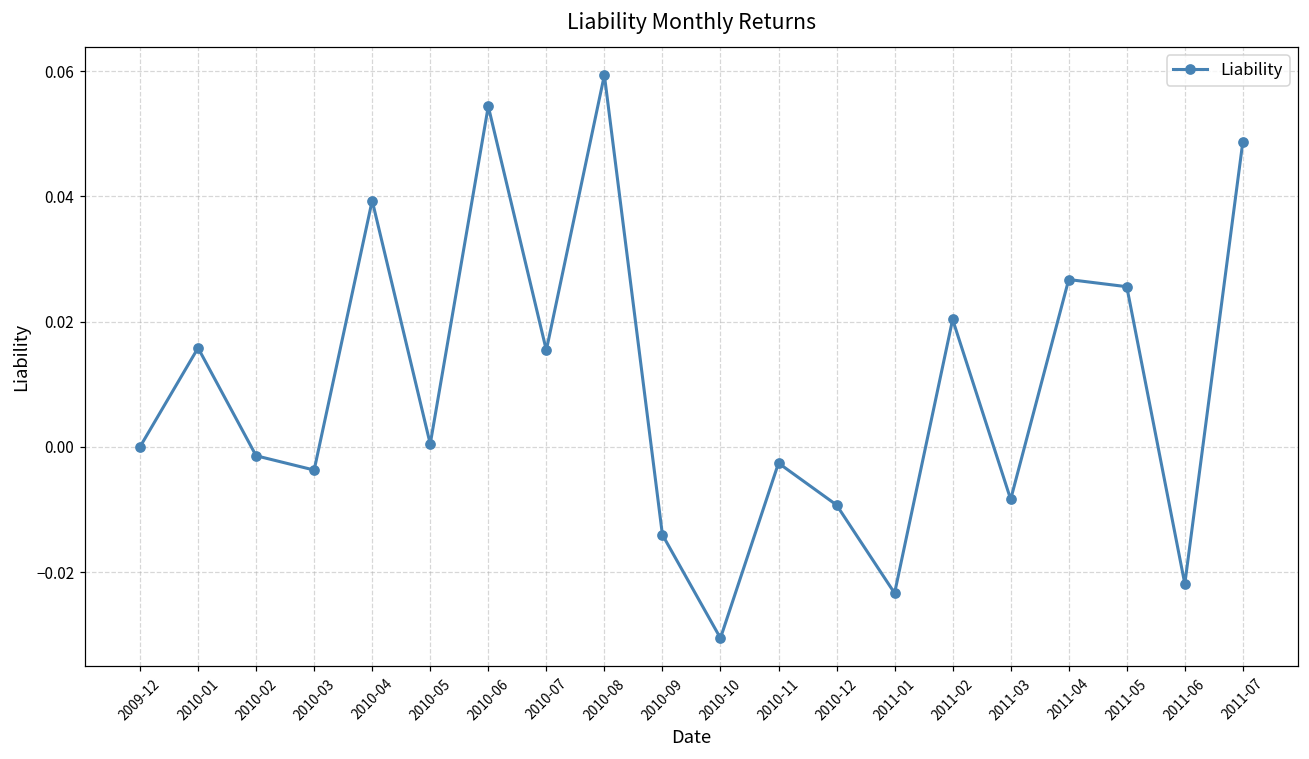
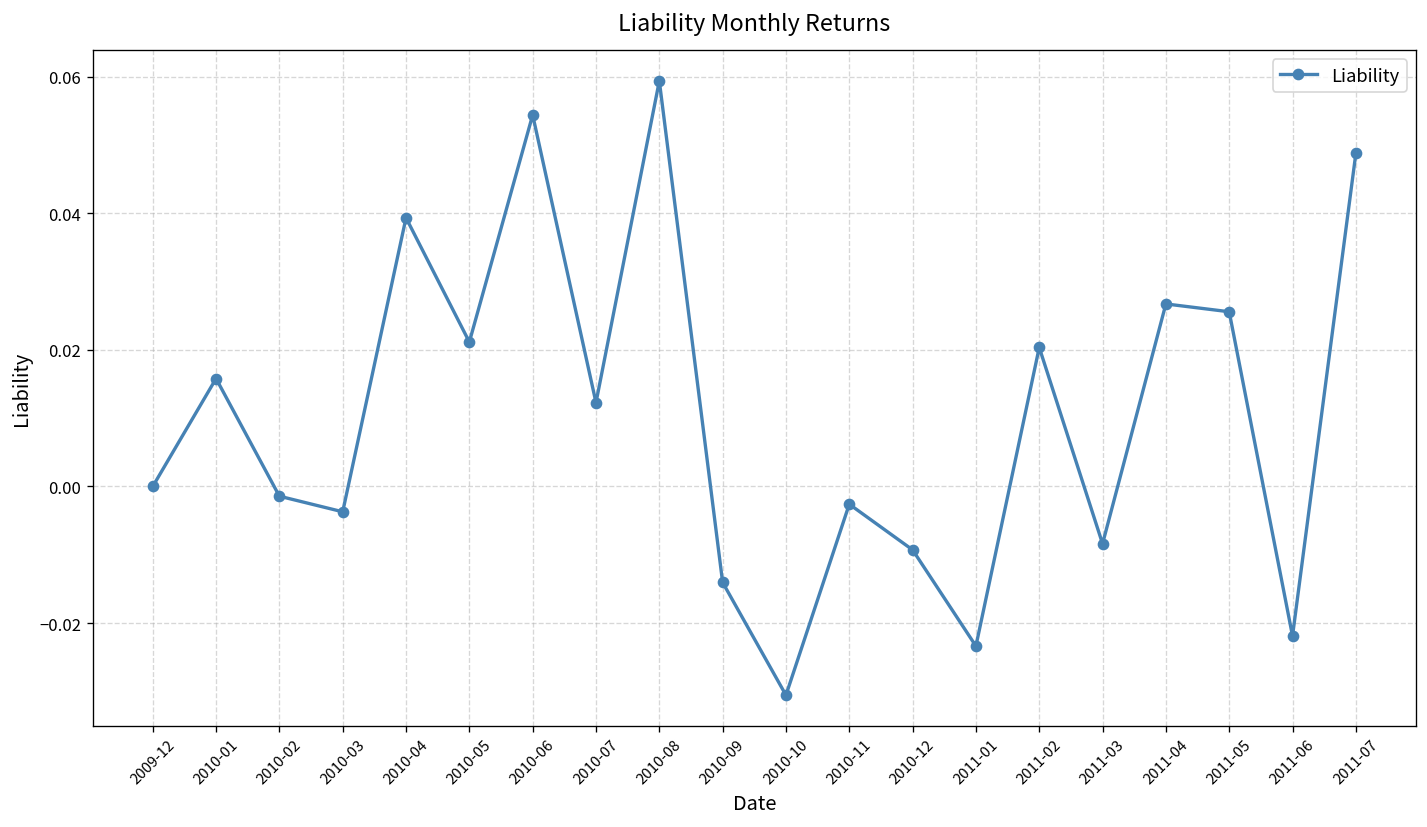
2010-05: 0.000 -> 0.021
2010-07: 0.015 -> 0.012
